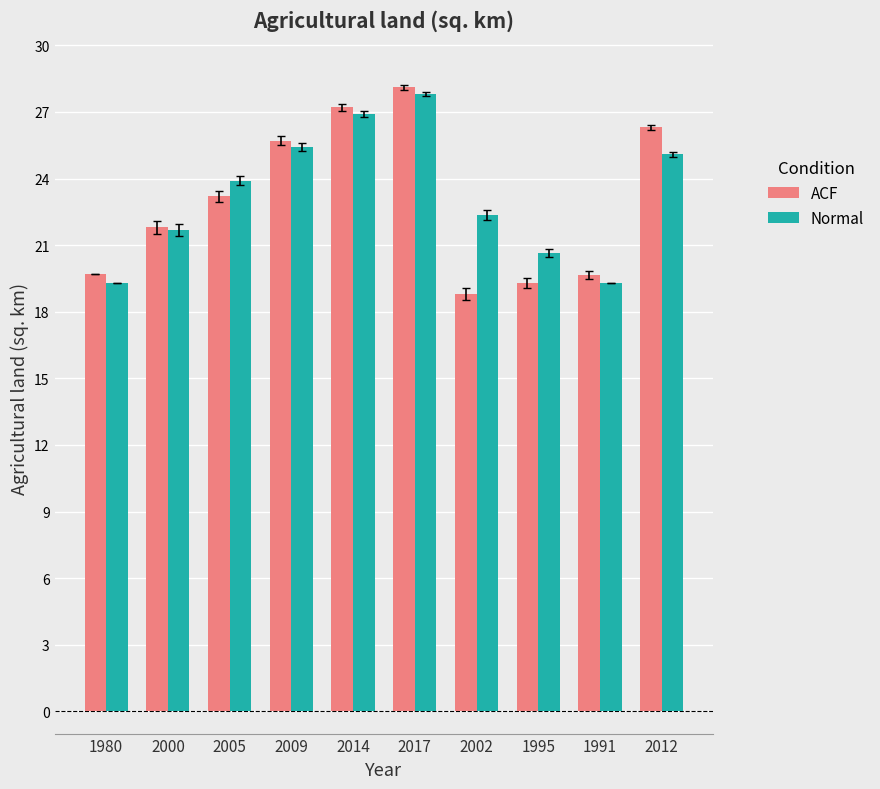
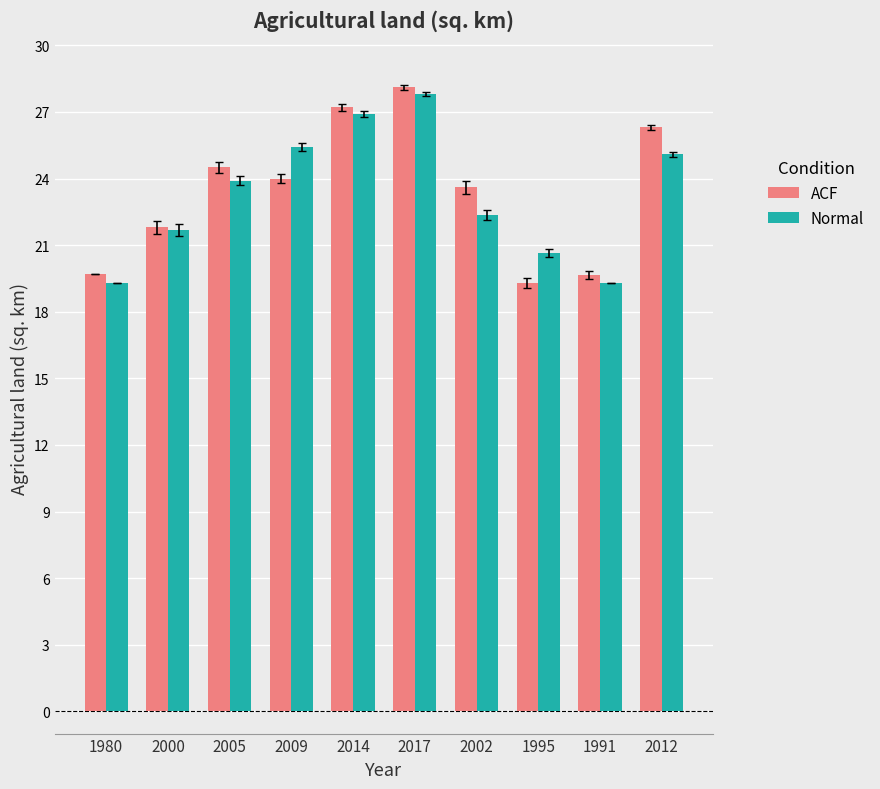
ACF, 2005: 23.2 -> 24.5
ACF, 2009: 25.7 -> 24.0
ACF, 2002: 18.8 -> 23.6
